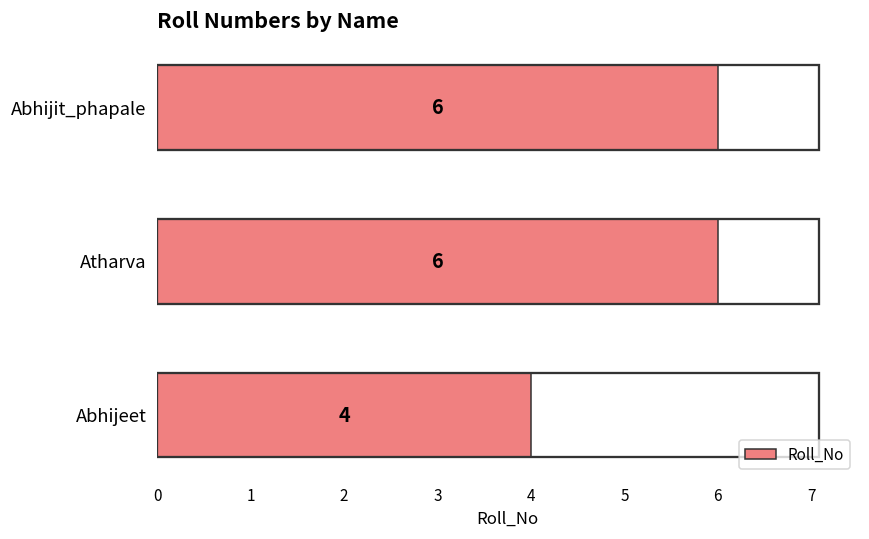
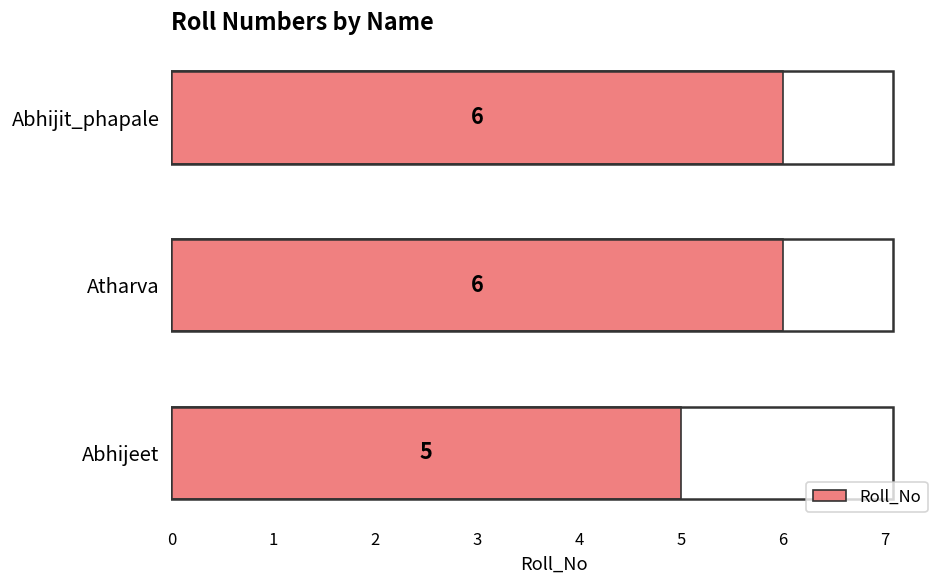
Abhijeet: 4 -> 5
